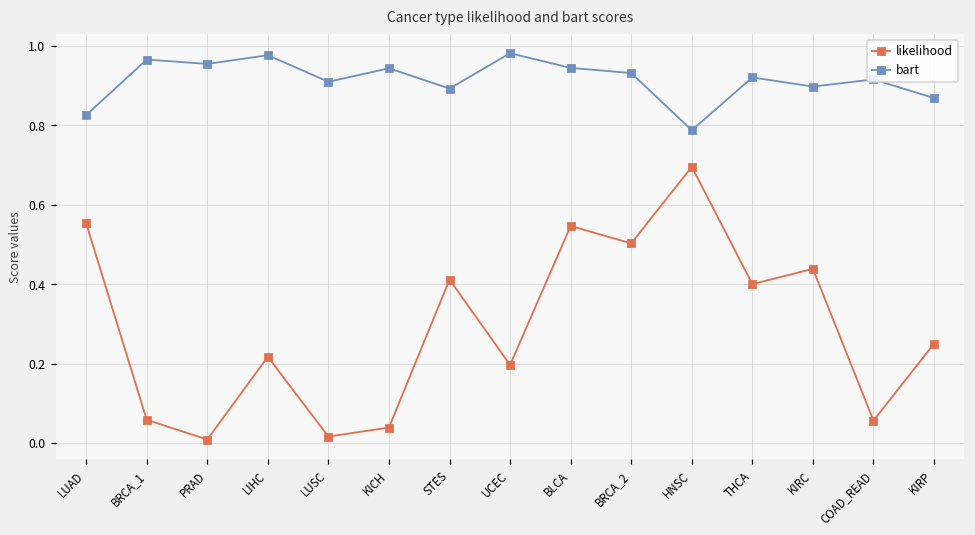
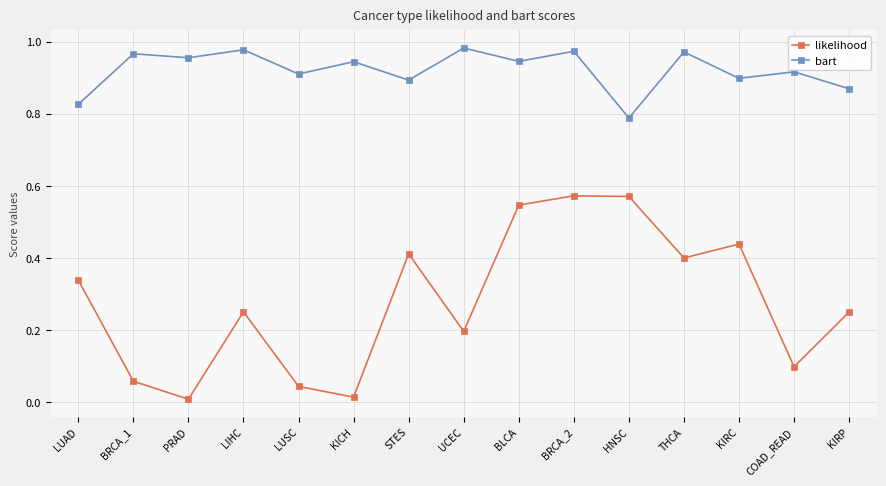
likelihood, LUAD: 0.55 -> 0.34
likelihood, LIHC: 0.22 -> 0.25
likelihood, LUSC: 0.02 -> 0.04
likelihood, KICH: 0.04 -> 0.01
likelihood, BRCA_2: 0.50 -> 0.57
bart, BRCA_2: 0.93 -> 0.97
likelihood, HNSC: 0.70 -> 0.57
bart, THCA: 0.92 -> 0.97
likelihood, COAD_READ: 0.06 -> 0.10
